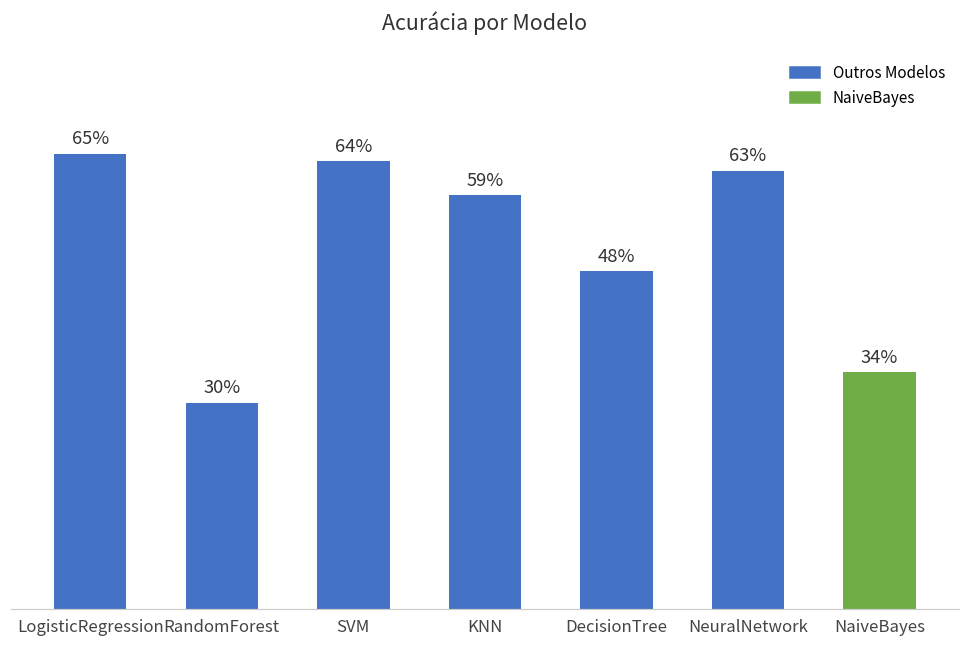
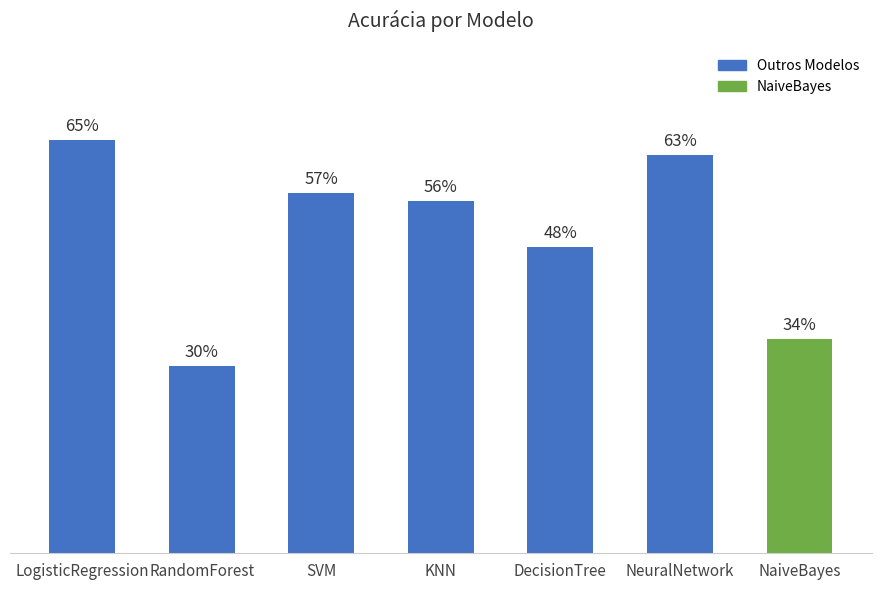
SVM: 64% -> 57%
KNN: 59% -> 56%
